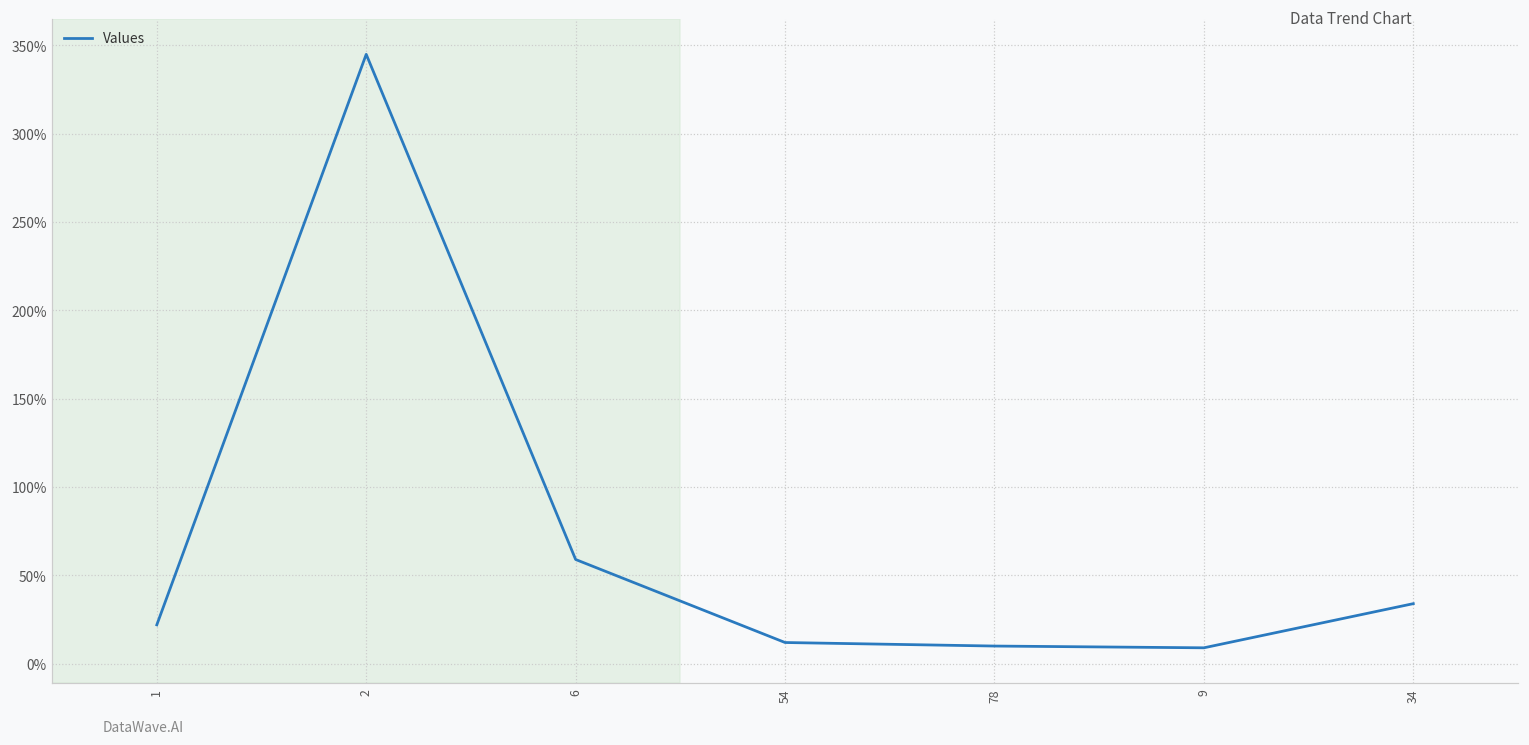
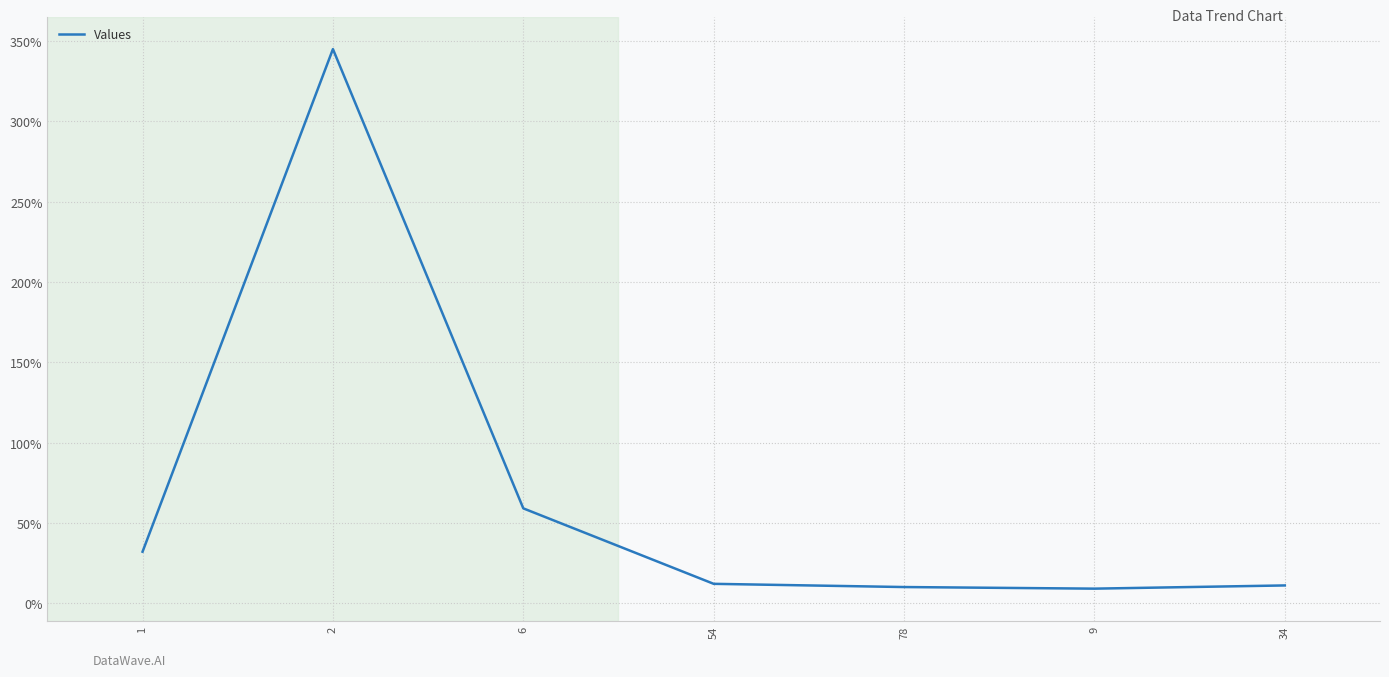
1: 22% -> 32%
34: 34% -> 11%
